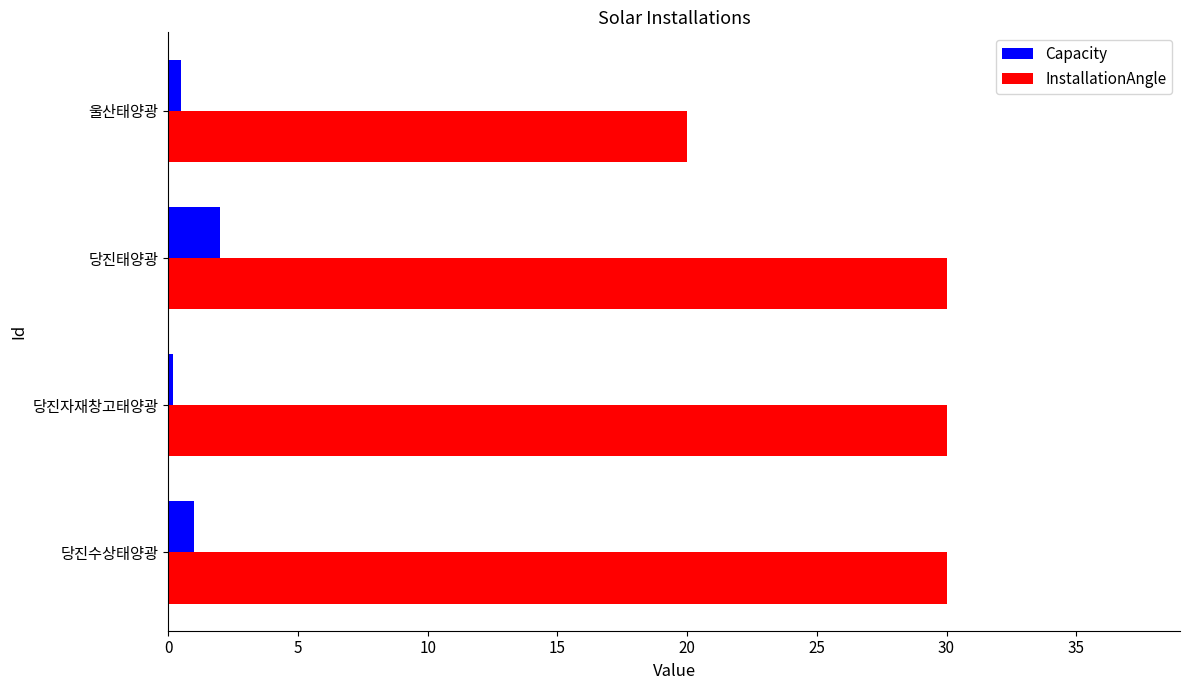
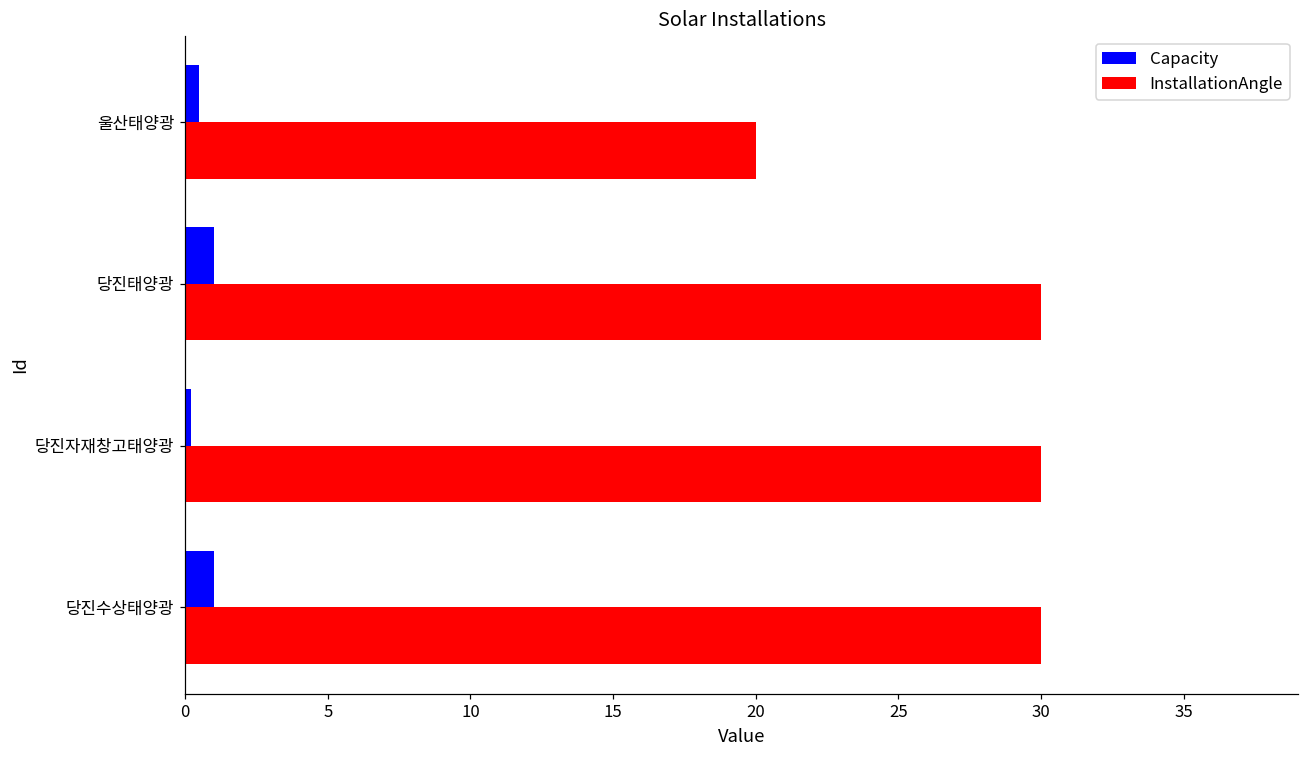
Capacity, 당진태양광: 2 -> 1
